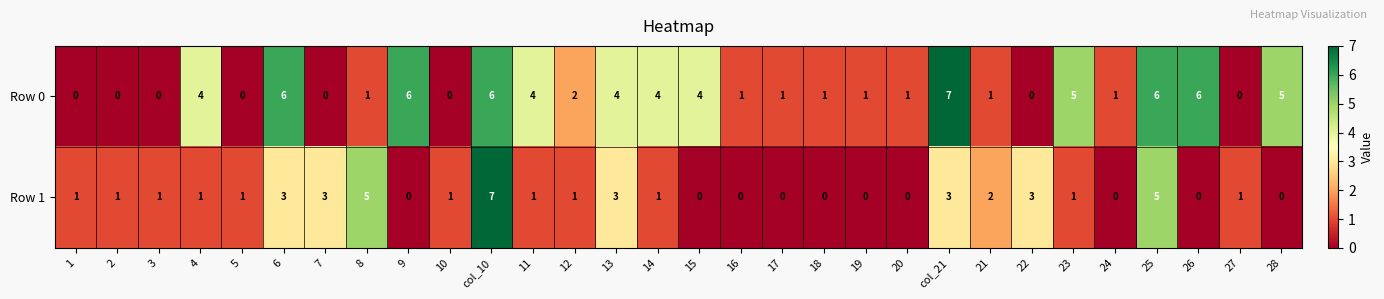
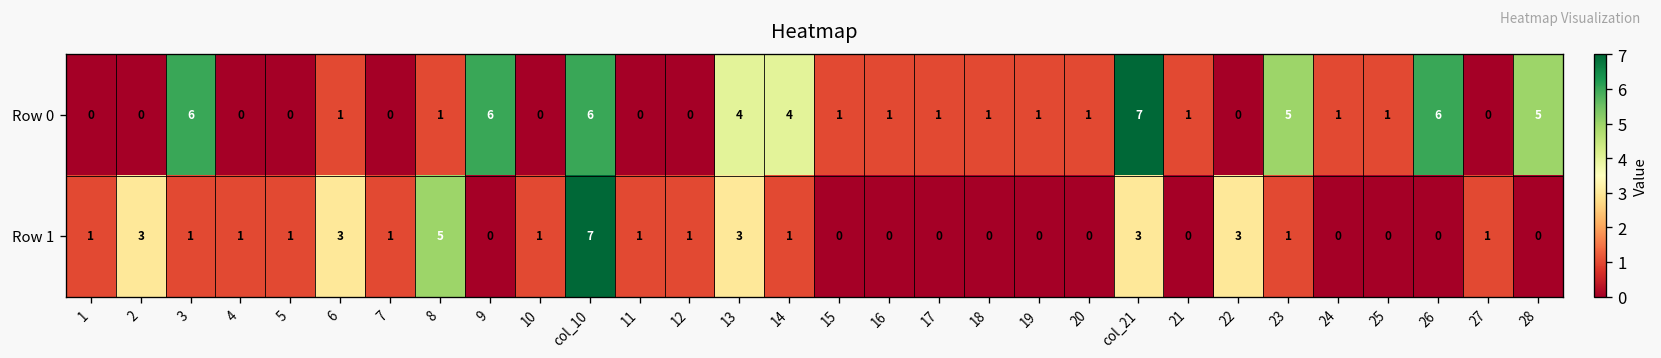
Row 0, 3: 0 -> 6
Row 0, 4: 4 -> 0
Row 0, 6: 6 -> 1
Row 0, 11: 4 -> 0
Row 0, 12: 2 -> 0
Row 0, 15: 4 -> 1
Row 0, 25: 6 -> 1
Row 1, 2: 1 -> 3
Row 1, 7: 3 -> 1
Row 1, 21: 2 -> 0
Row 1, 25: 5 -> 0
